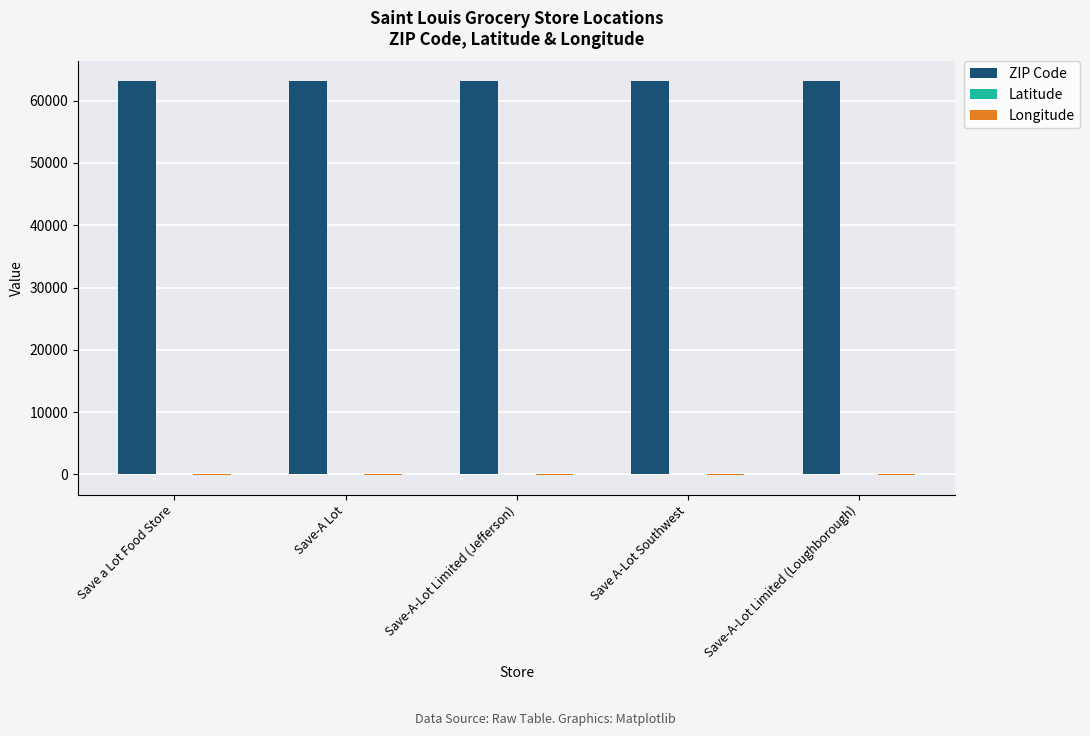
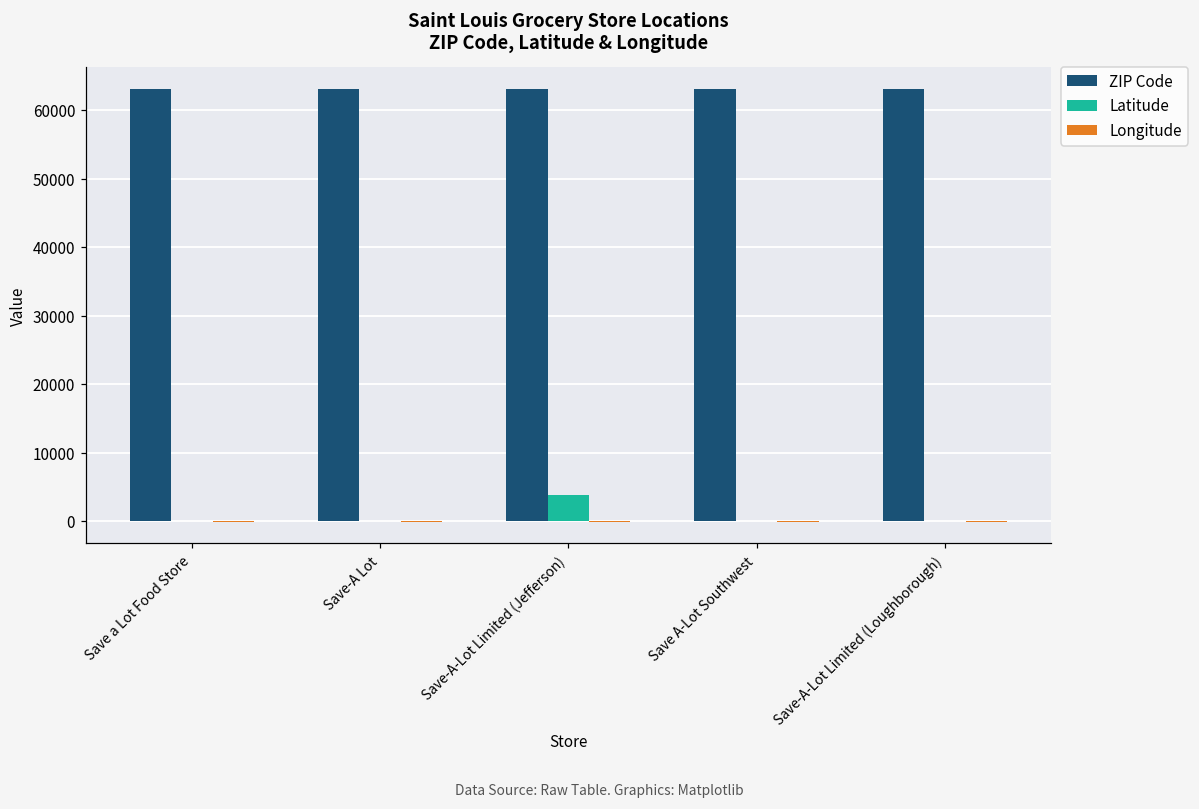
Latitude, Save-A-Lot Limited (Jefferson): 0 -> 4000
